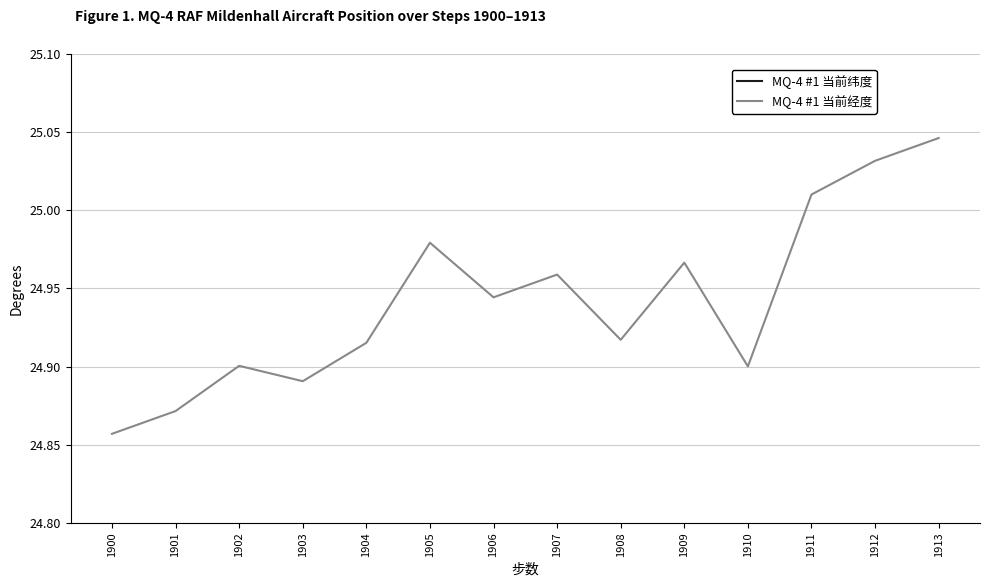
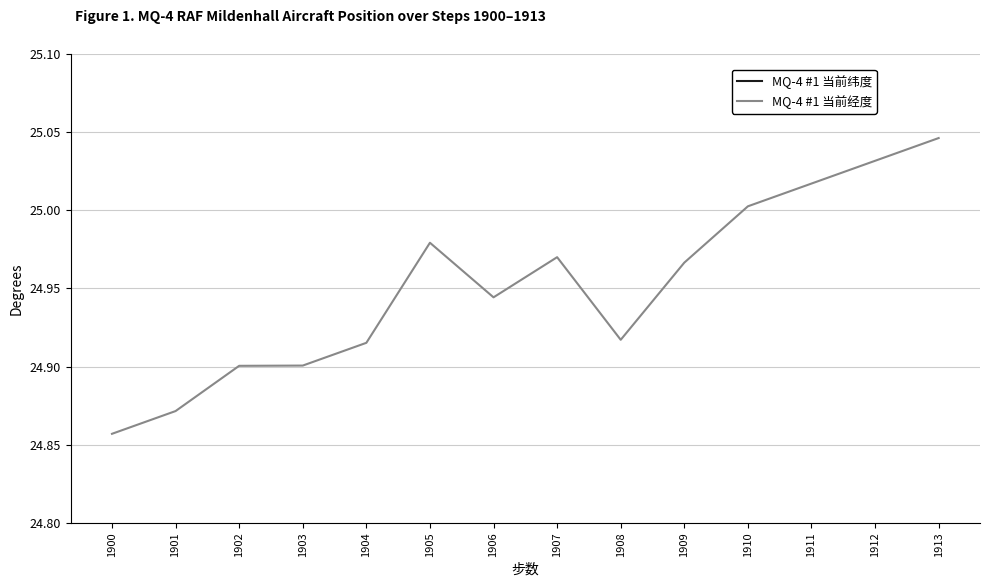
MQ-4 #1 当前经度, 1903: 24.891 -> 24.901
MQ-4 #1 当前经度, 1907: 24.959 -> 24.970
MQ-4 #1 当前经度, 1910: 24.900 -> 25.003
MQ-4 #1 当前经度, 1911: 25.010 -> 25.017
